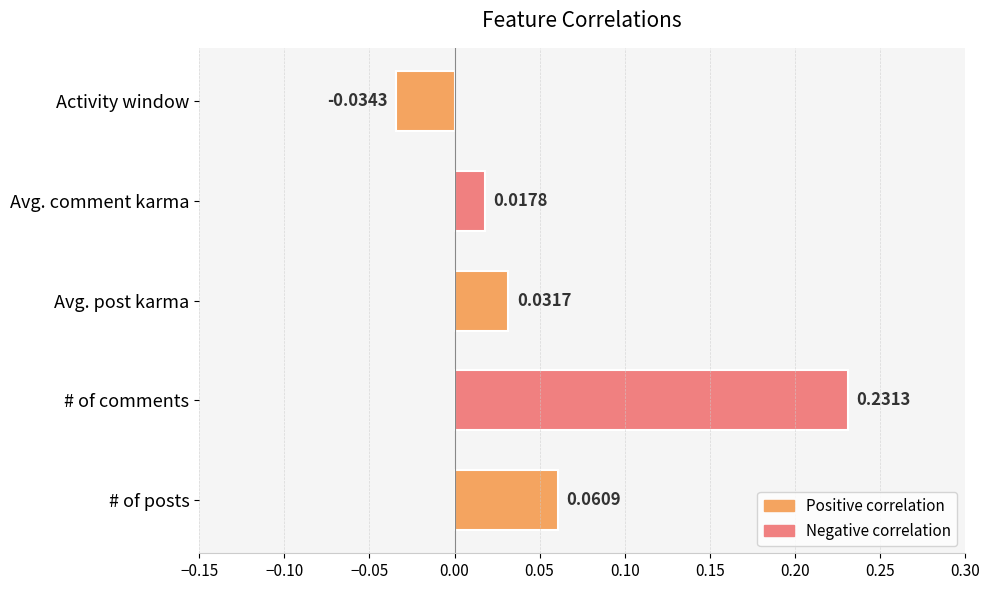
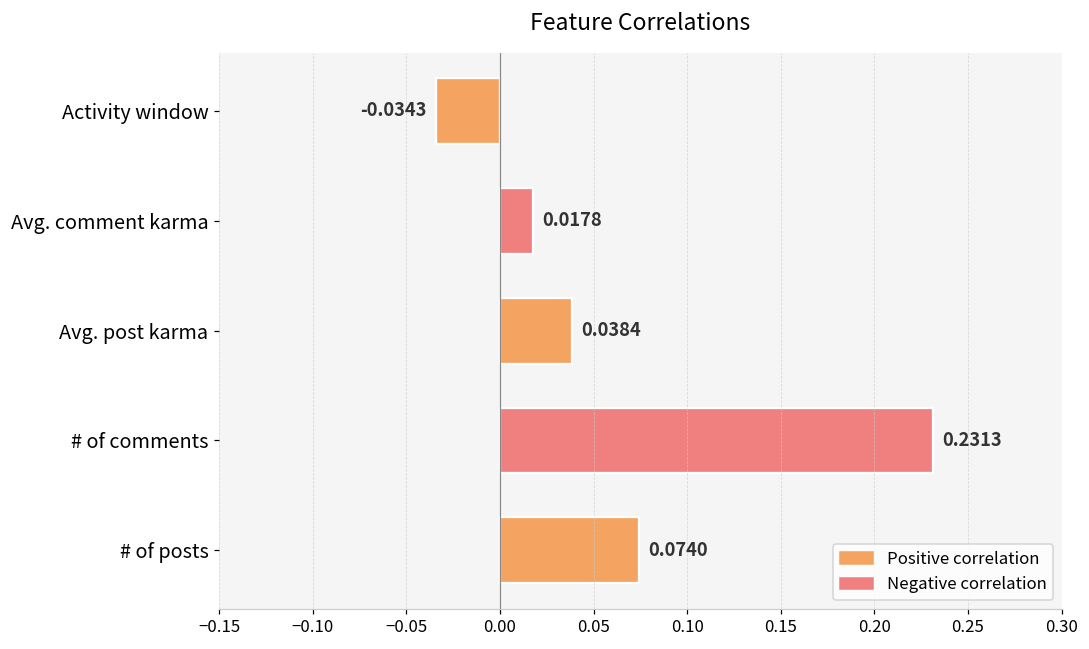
Avg. post karma: 0.0317 -> 0.0384
# of posts: 0.0609 -> 0.0740
